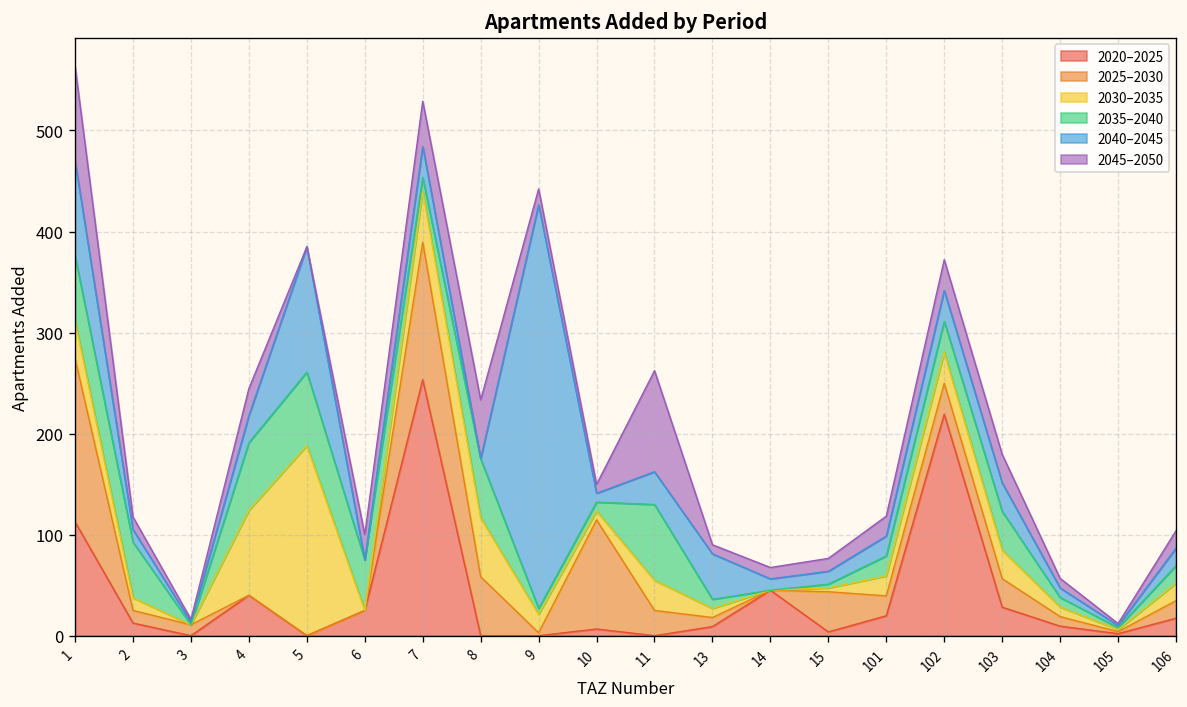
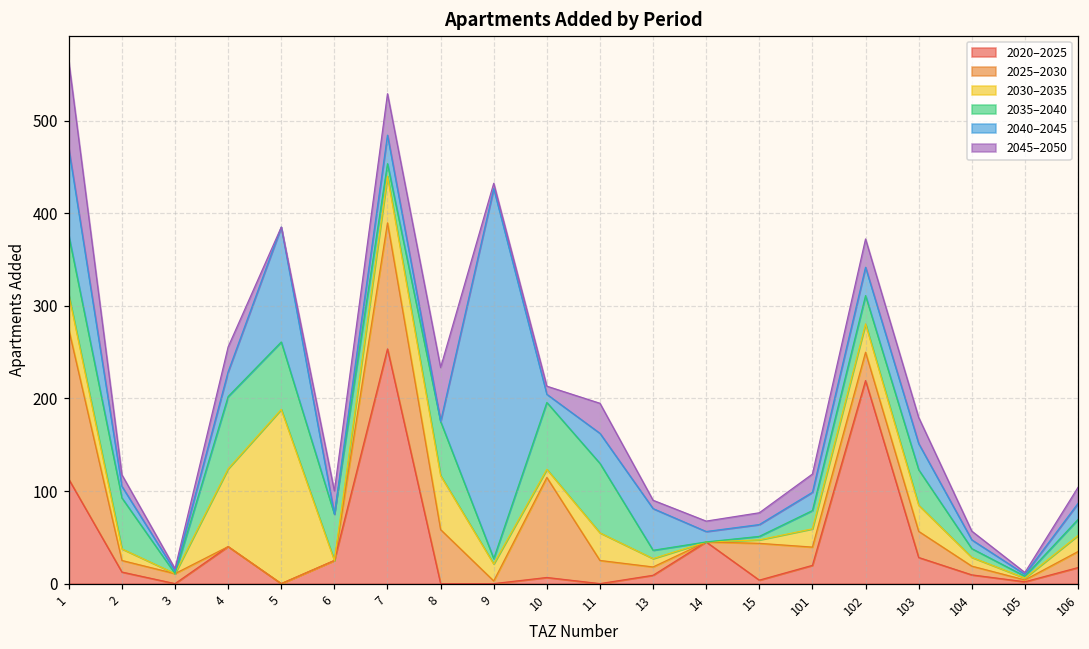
2035–2040, 4: 70 -> 80
2045–2050, 9: 20 -> 10
2035–2040, 10: 10 -> 70
2045–2050, 11: 100 -> 30
